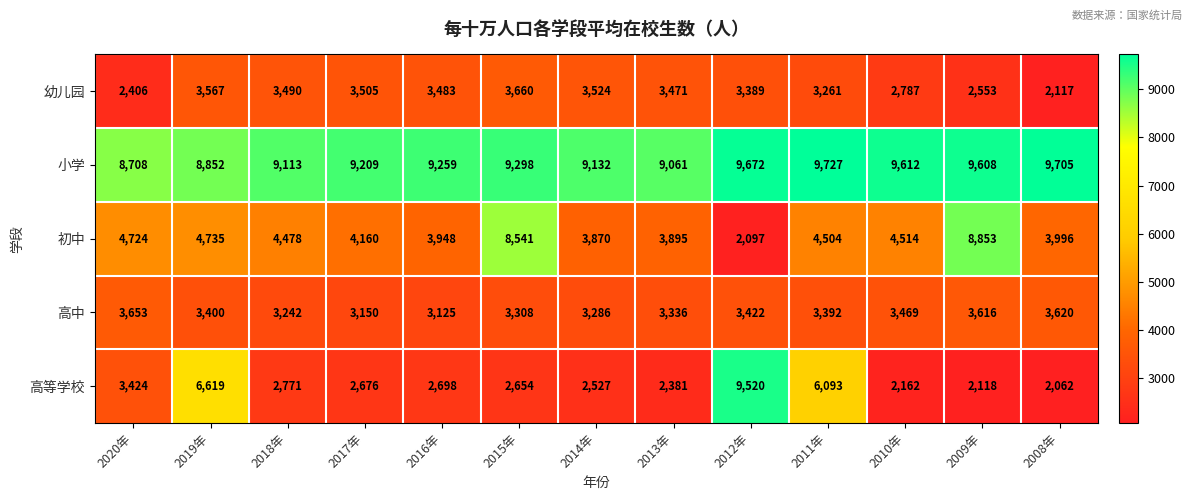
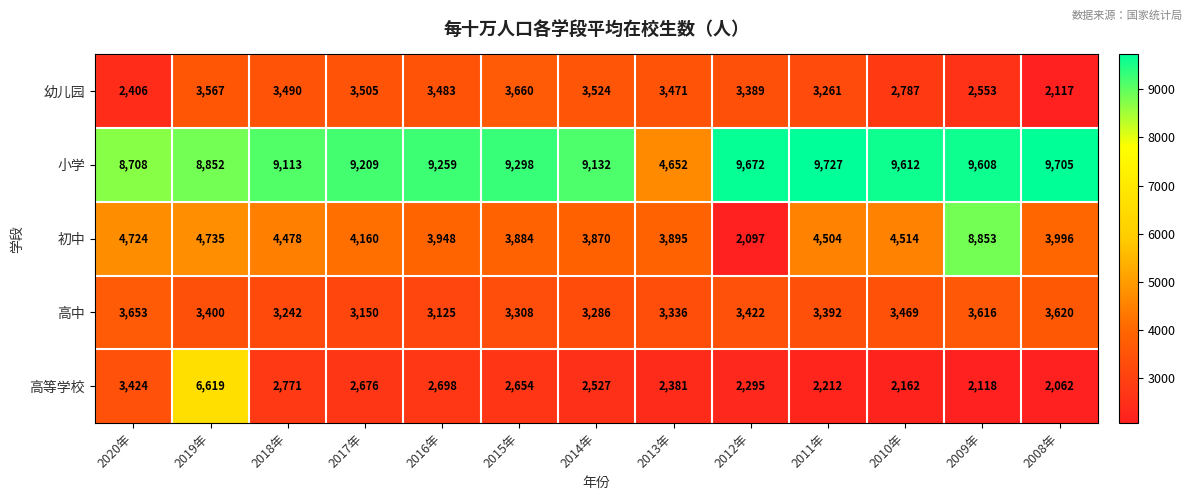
小学, 2013年: 9,061 -> 4,652
初中, 2015年: 8,541 -> 3,884
高等学校, 2012年: 9,520 -> 2,295
高等学校, 2011年: 6,093 -> 2,212
